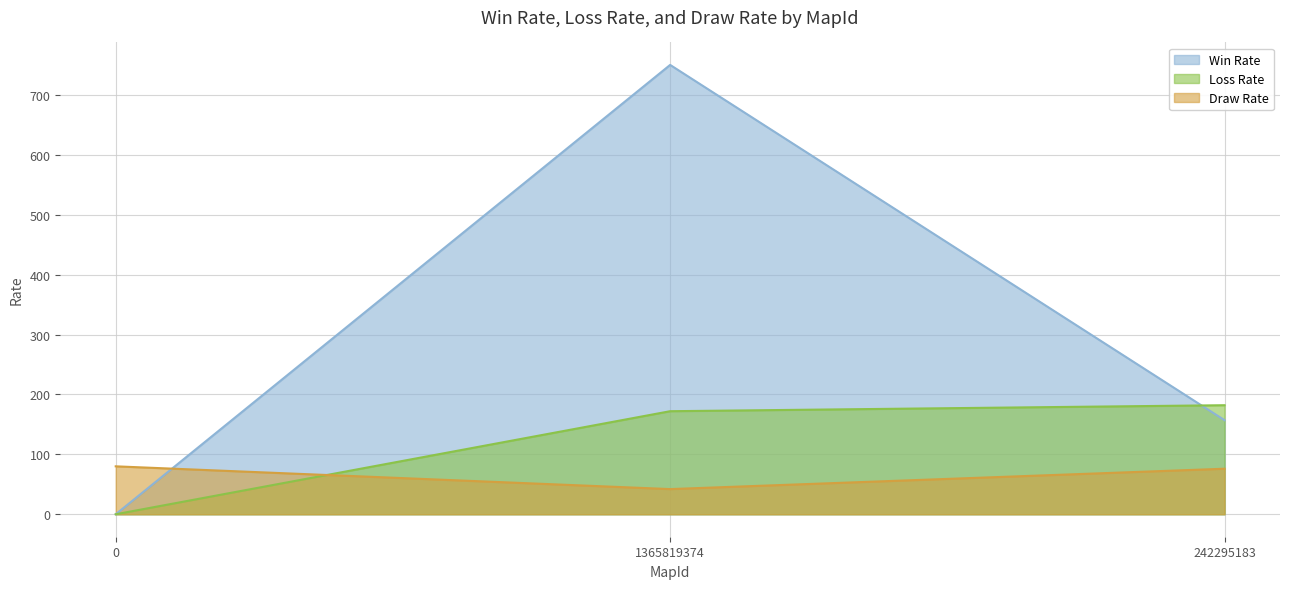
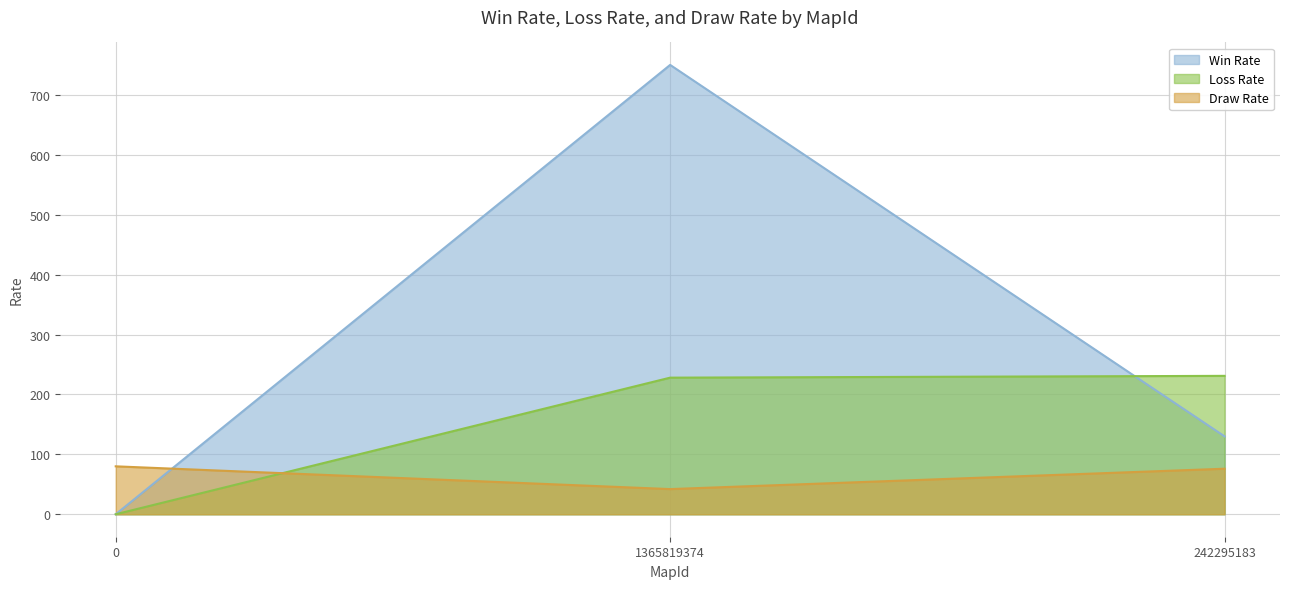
Loss Rate, 1365819374: 170 -> 230
Win Rate, 242295183: 160 -> 130
Loss Rate, 242295183: 180 -> 230
